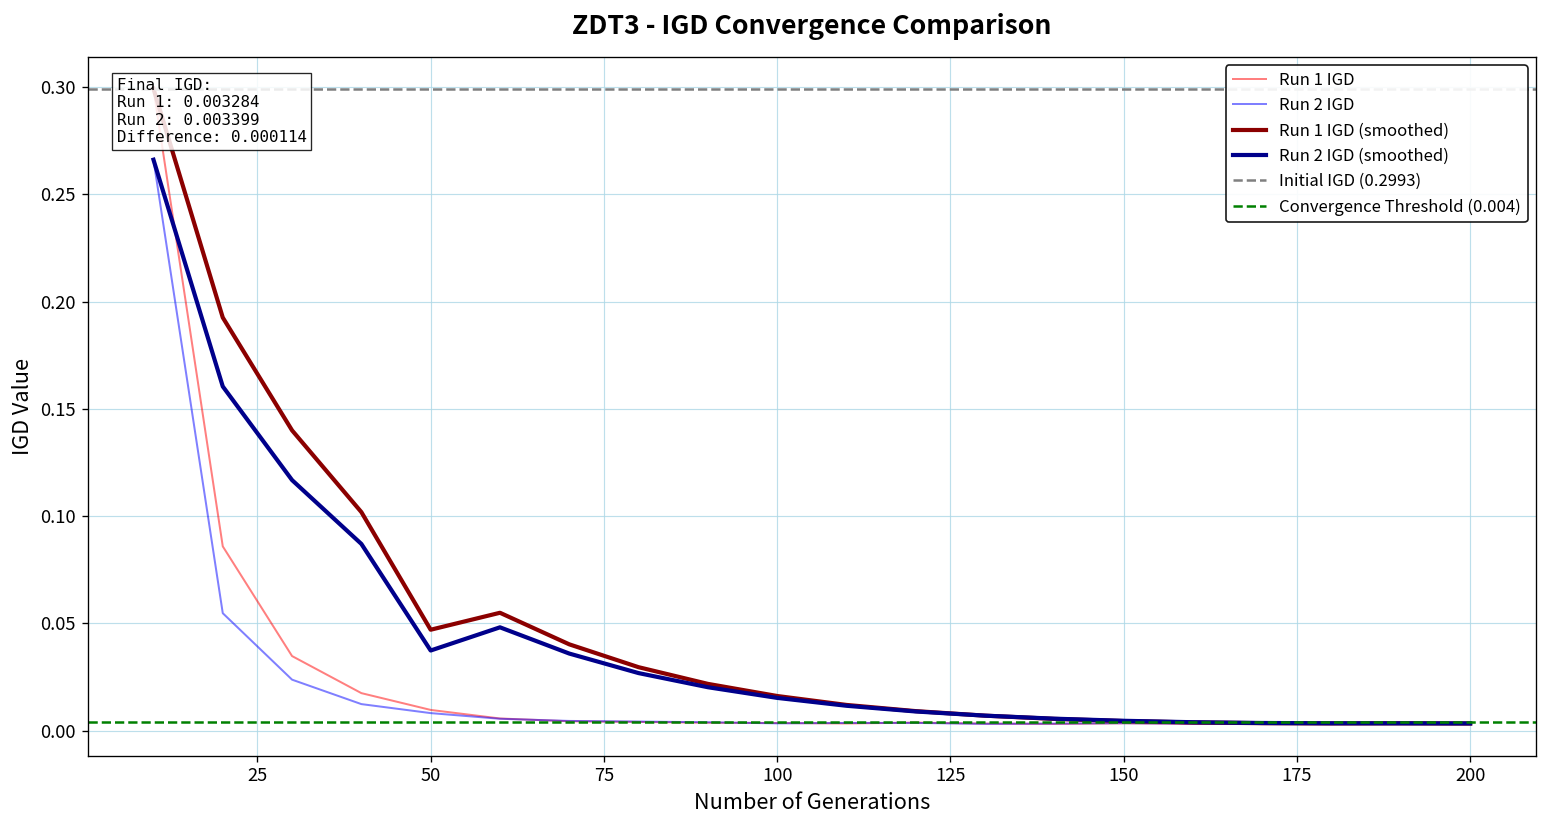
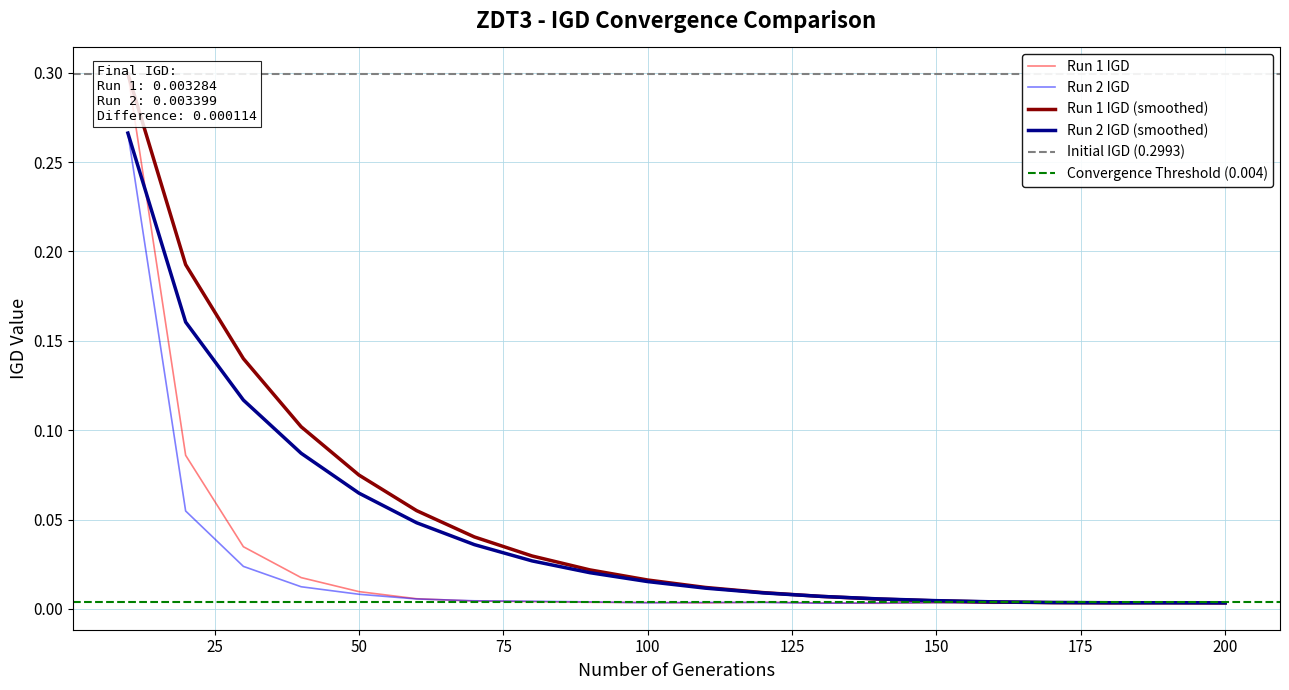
Run 1 IGD (smoothed), 50: 0.047 -> 0.075
Run 2 IGD (smoothed), 50: 0.037 -> 0.065
